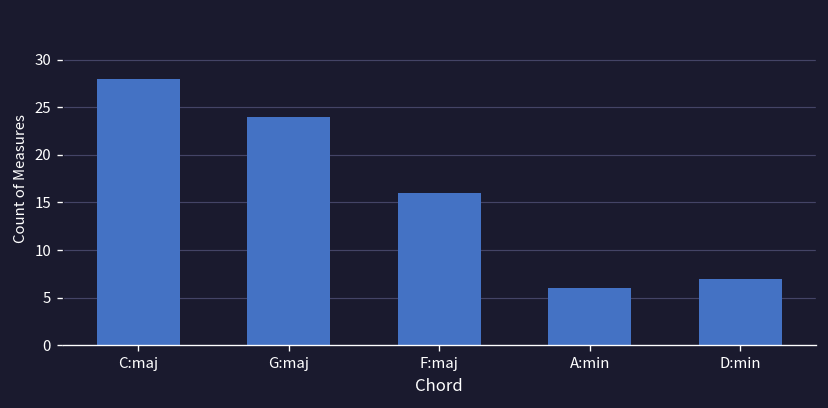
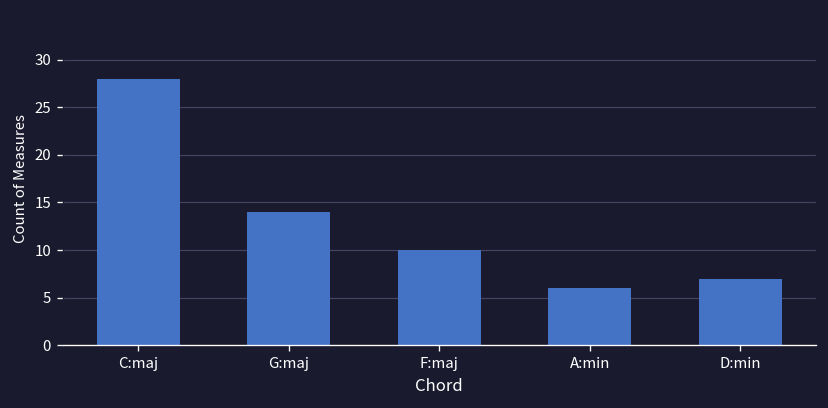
G:maj: 24 -> 14
F:maj: 16 -> 10
